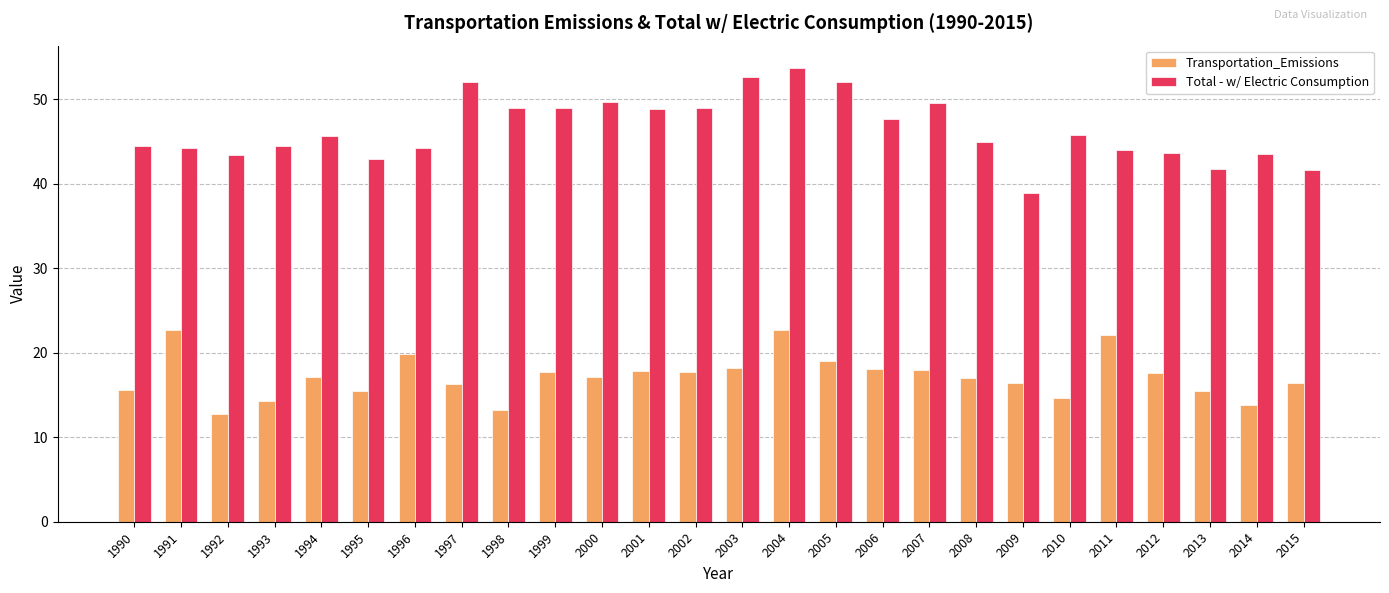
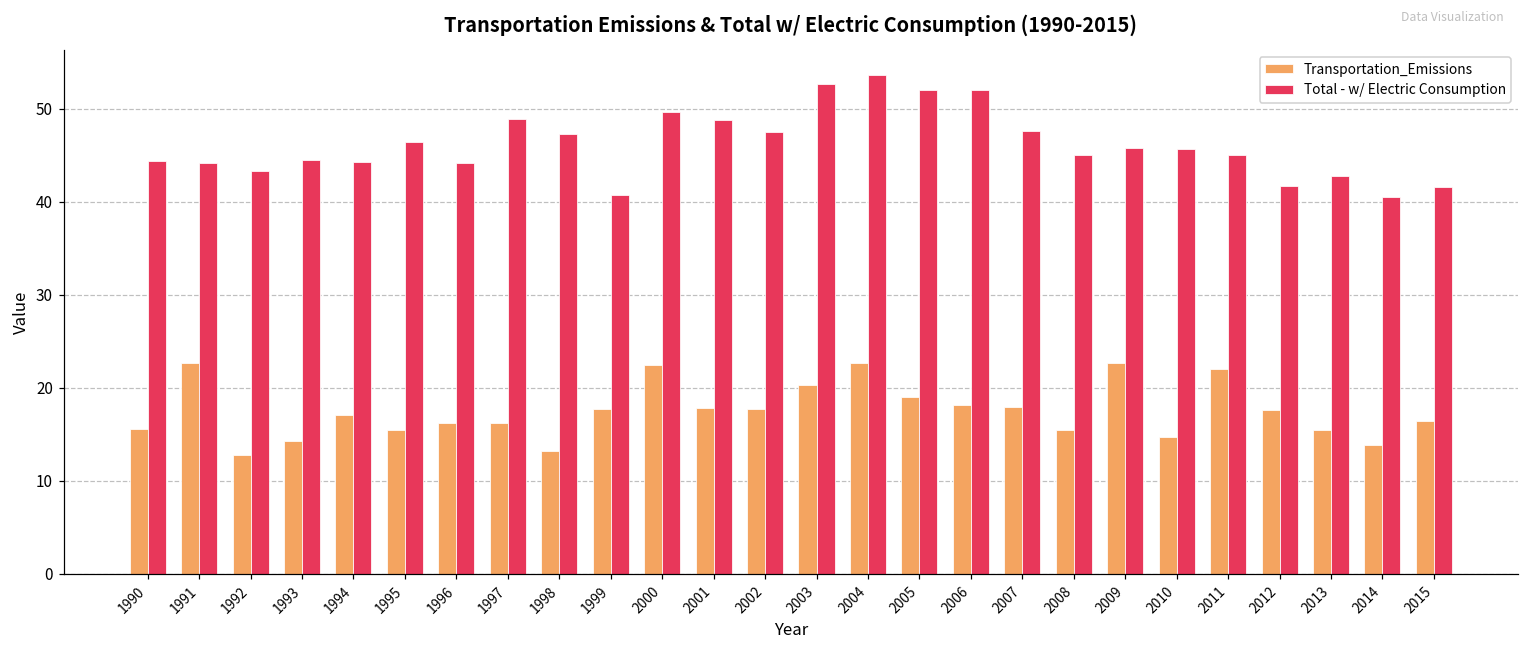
Total - w/ Electric Consumption, 1994: 46 -> 44
Total - w/ Electric Consumption, 1995: 43 -> 46
Transportation_Emissions, 1996: 20 -> 16
Total - w/ Electric Consumption, 1997: 52 -> 49
Total - w/ Electric Consumption, 1998: 49 -> 47
Total - w/ Electric Consumption, 1999: 49 -> 41
Transportation_Emissions, 2000: 17 -> 22
Total - w/ Electric Consumption, 2002: 49 -> 48
Transportation_Emissions, 2003: 18 -> 20
Total - w/ Electric Consumption, 2006: 48 -> 52
Total - w/ Electric Consumption, 2007: 49 -> 48
Transportation_Emissions, 2008: 17 -> 15
Transportation_Emissions, 2009: 16 -> 23
Total - w/ Electric Consumption, 2009: 39 -> 46
Total - w/ Electric Consumption, 2011: 44 -> 45
Total - w/ Electric Consumption, 2012: 44 -> 42
Total - w/ Electric Consumption, 2013: 42 -> 43
Total - w/ Electric Consumption, 2014: 43 -> 41
